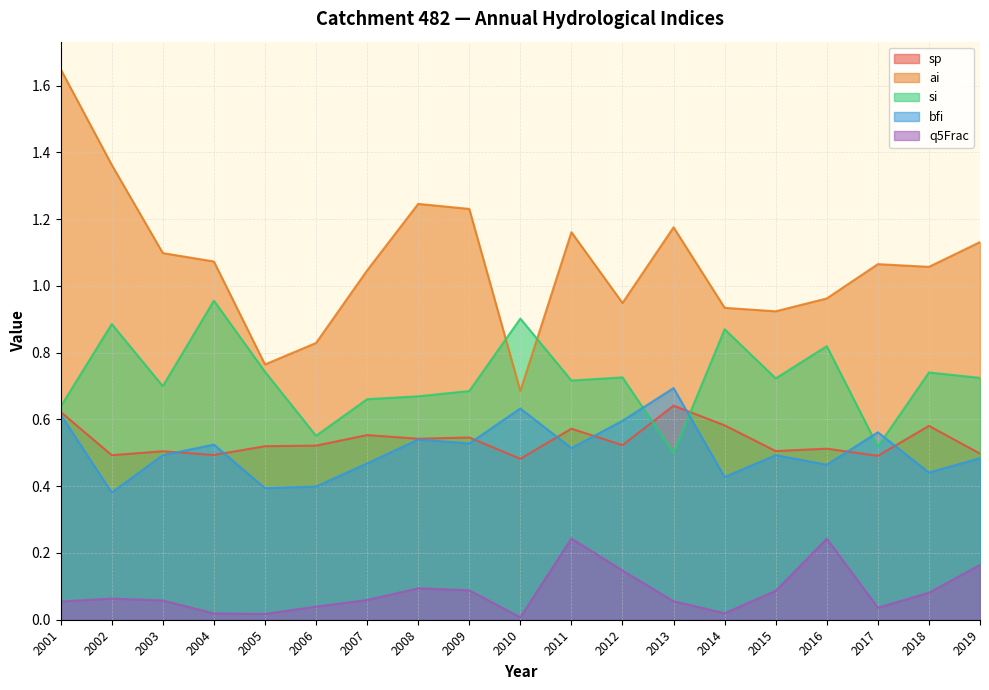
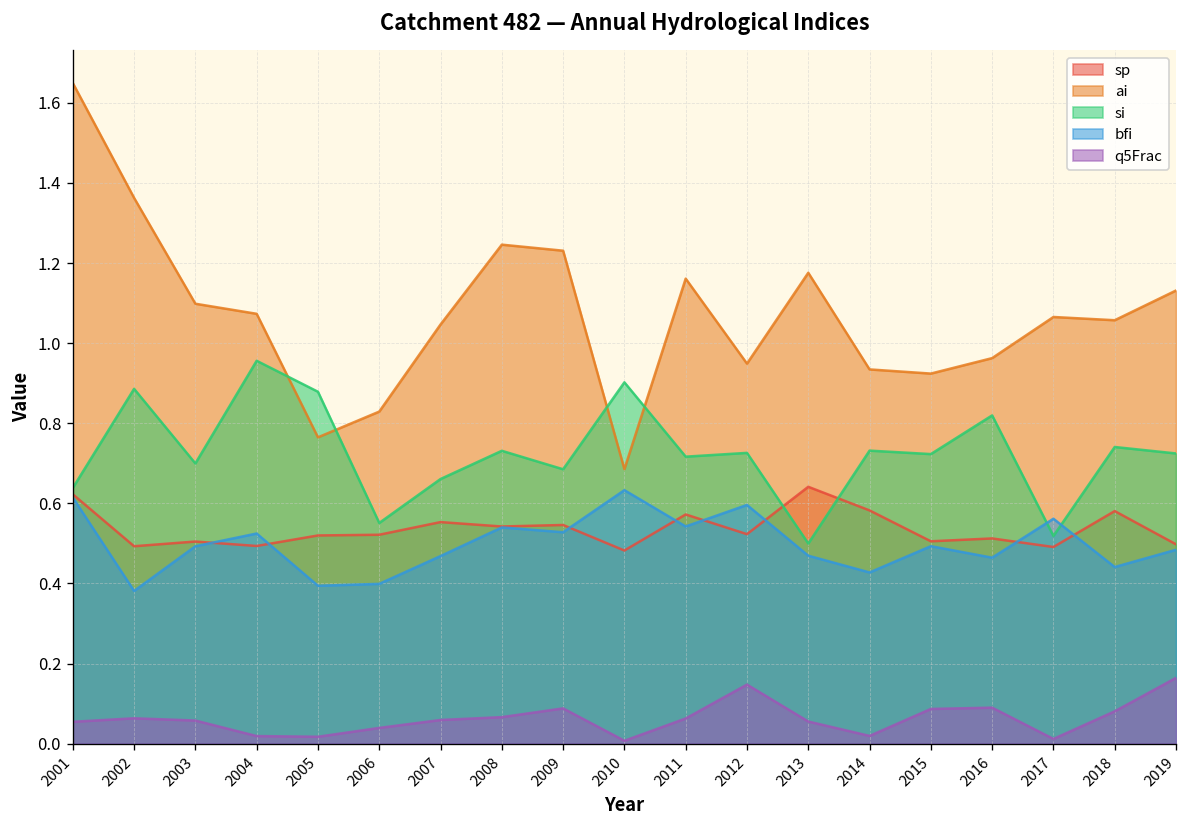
si, 2005: 0.74 -> 0.88
si, 2008: 0.67 -> 0.73
q5Frac, 2008: 0.09 -> 0.07
bfi, 2011: 0.51 -> 0.54
q5Frac, 2011: 0.24 -> 0.06
bfi, 2013: 0.69 -> 0.47
si, 2014: 0.87 -> 0.73
q5Frac, 2016: 0.24 -> 0.09
q5Frac, 2017: 0.04 -> 0.01
